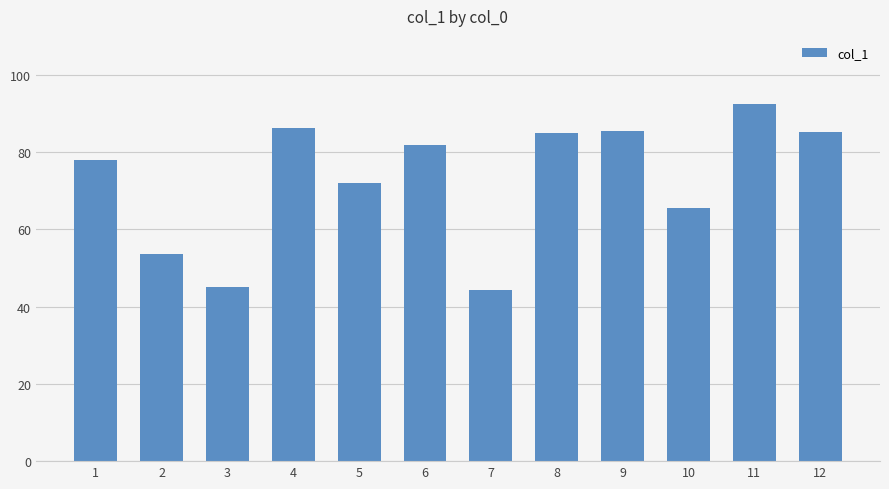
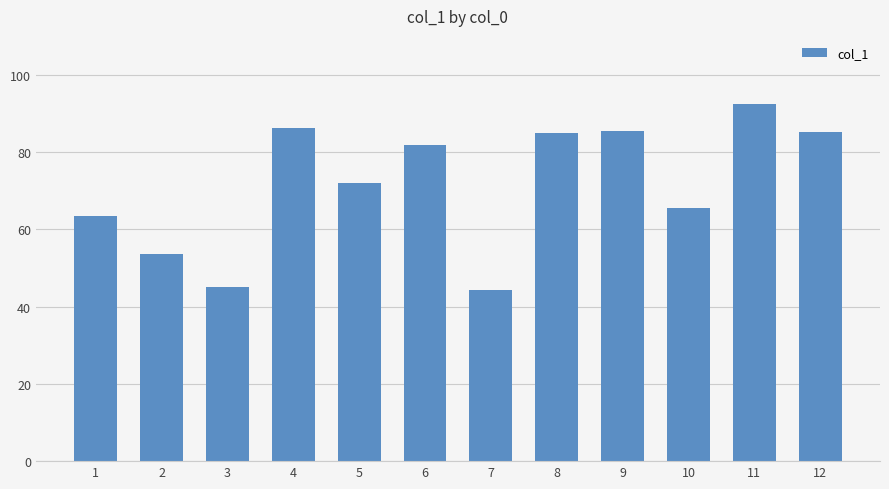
1: 78 -> 63
